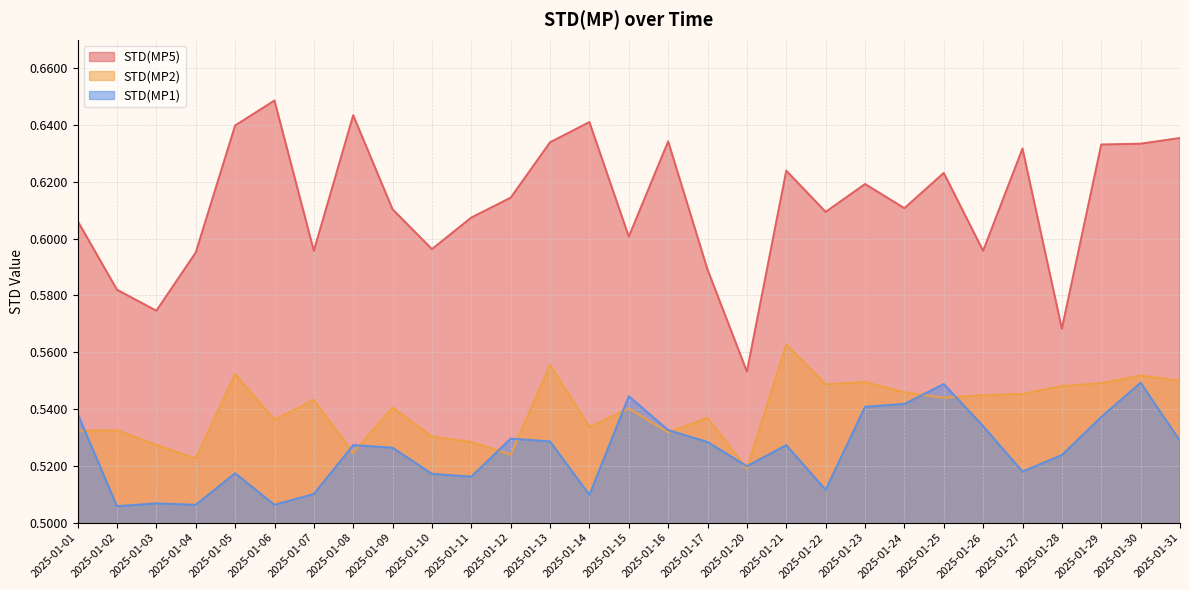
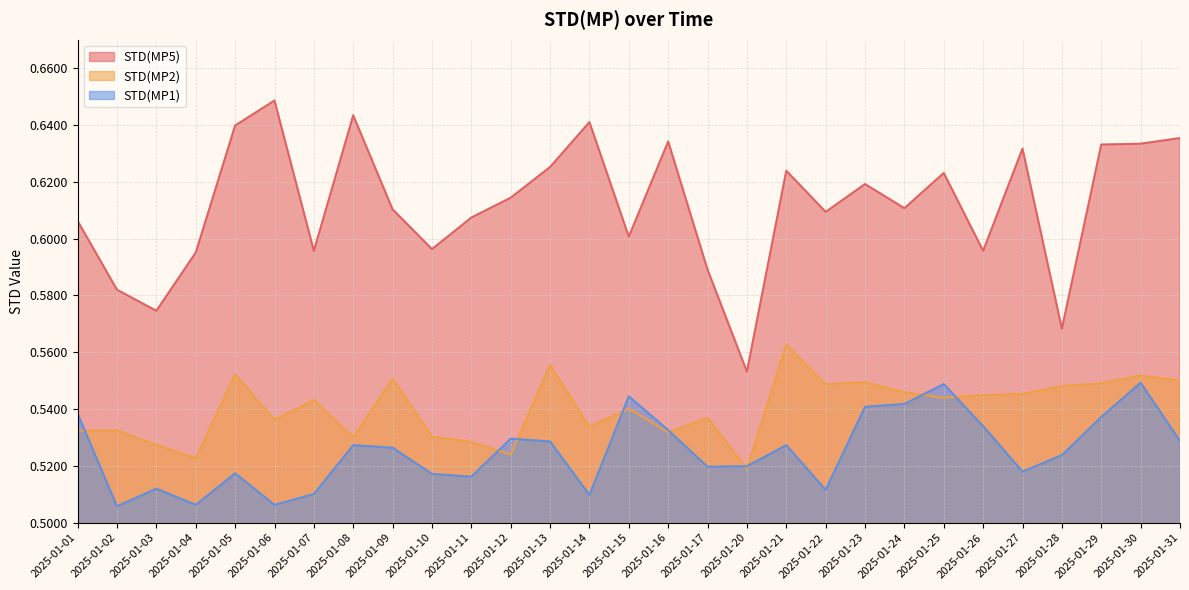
STD(MP1), 2025-01-03: 0.507 -> 0.512
STD(MP2), 2025-01-08: 0.525 -> 0.530
STD(MP2), 2025-01-09: 0.541 -> 0.551
STD(MP5), 2025-01-13: 0.634 -> 0.625
STD(MP1), 2025-01-17: 0.528 -> 0.520
